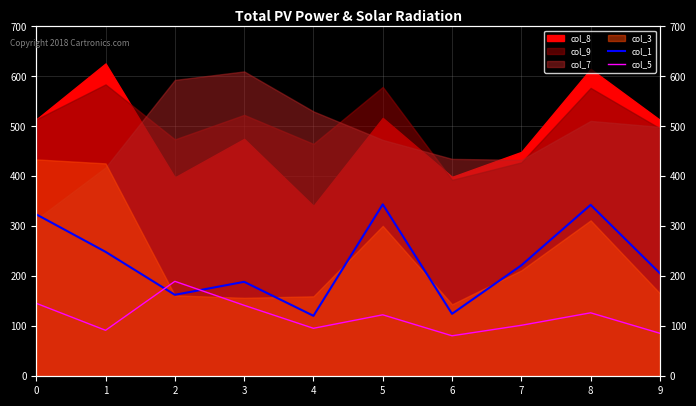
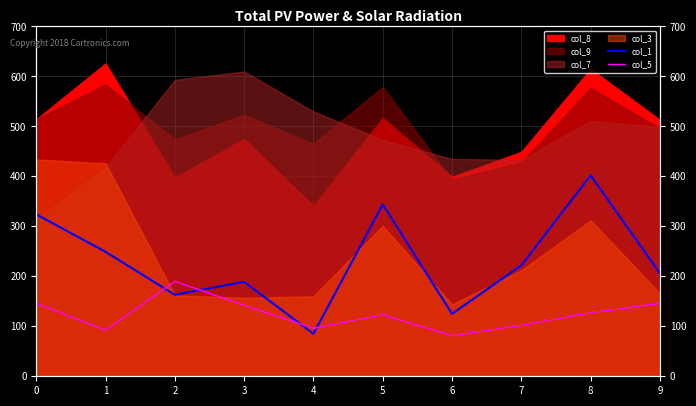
col_1, 4: 120 -> 90
col_1, 8: 340 -> 400
col_5, 9: 90 -> 150
